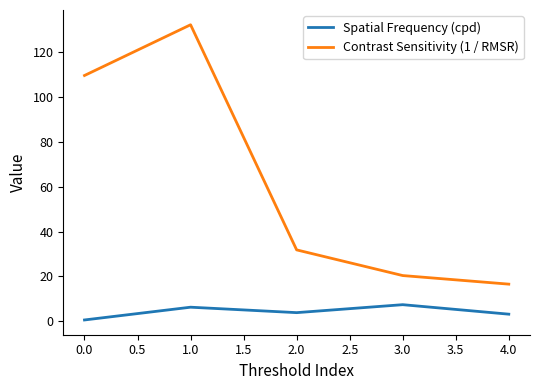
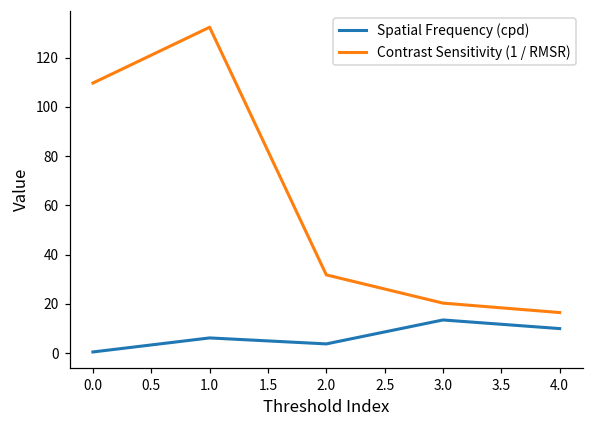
Spatial Frequency (cpd), 3.0: 7 -> 14
Spatial Frequency (cpd), 4.0: 3 -> 10
